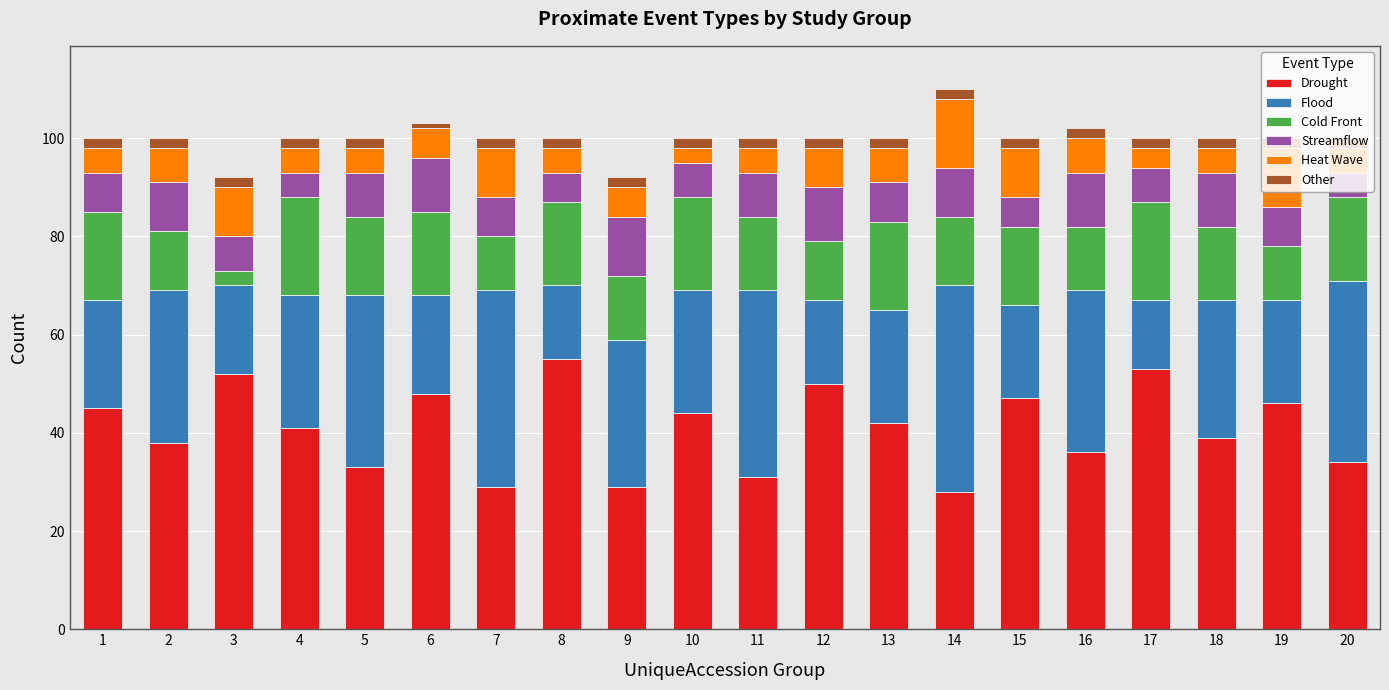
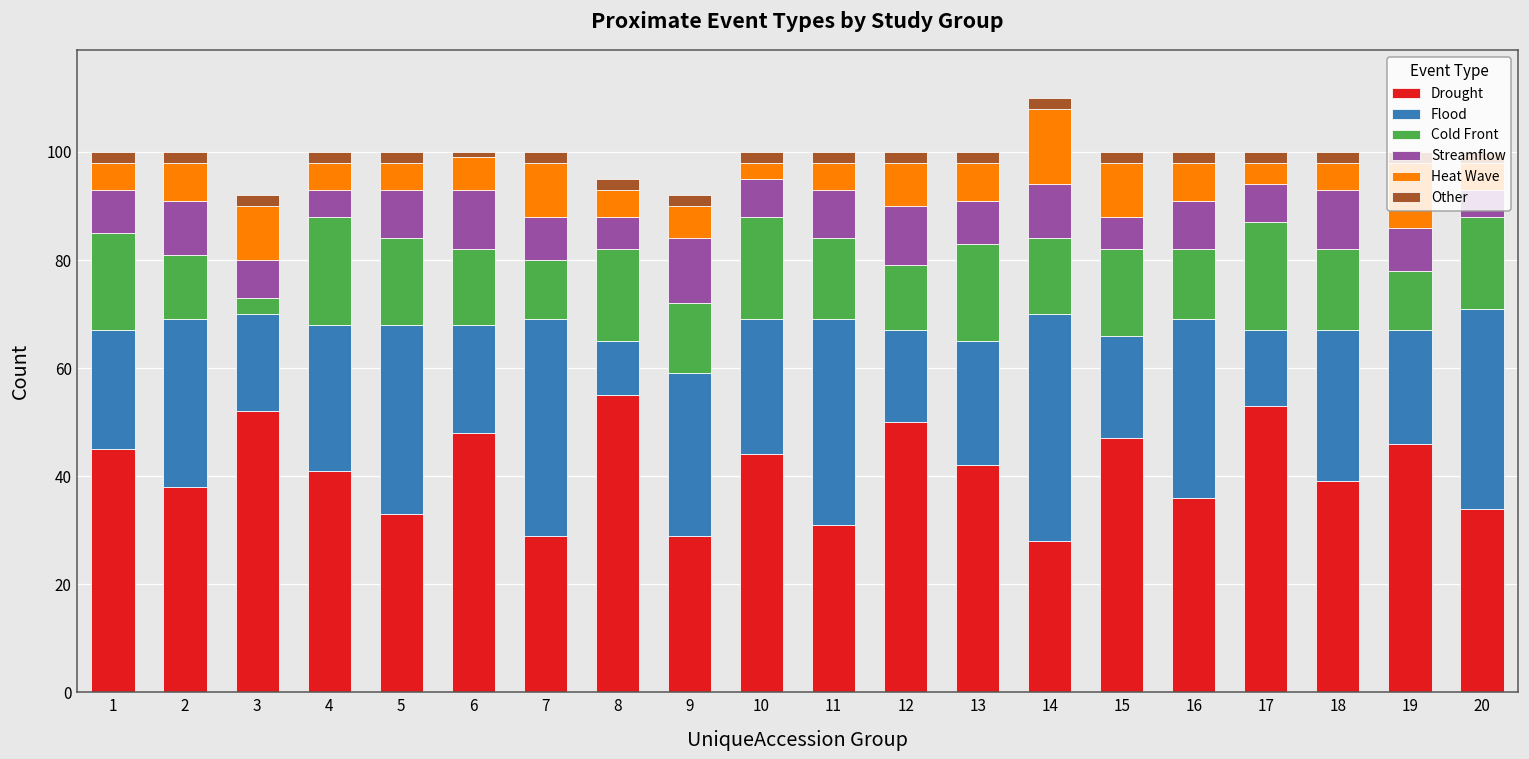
Cold Front, 6: 17 -> 14
Flood, 8: 15 -> 10
Streamflow, 16: 11 -> 9
